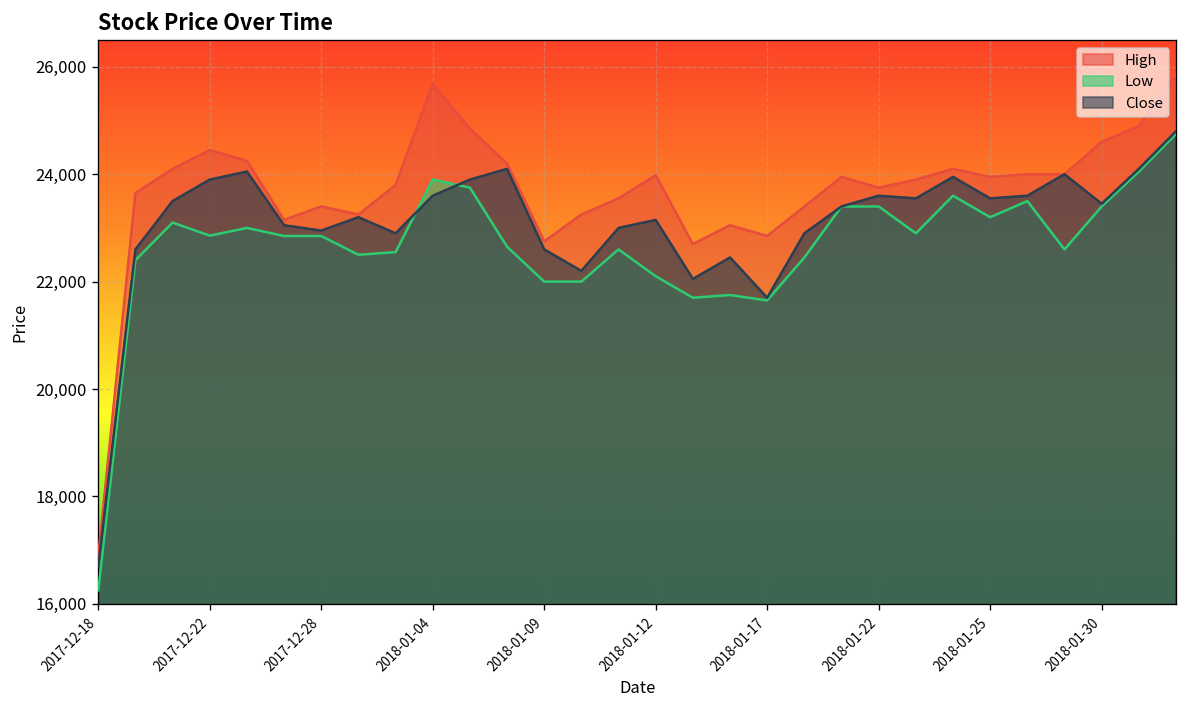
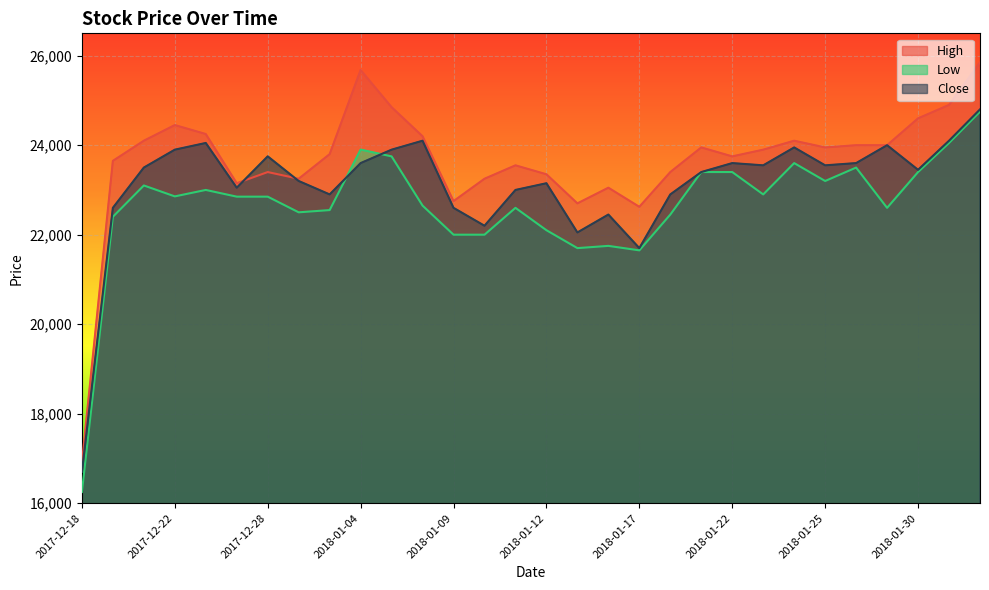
Close, 2017-12-28: 23,000 -> 23,800
High, 2018-01-12: 24,000 -> 23,400
High, 2018-01-17: 22,900 -> 22,600
